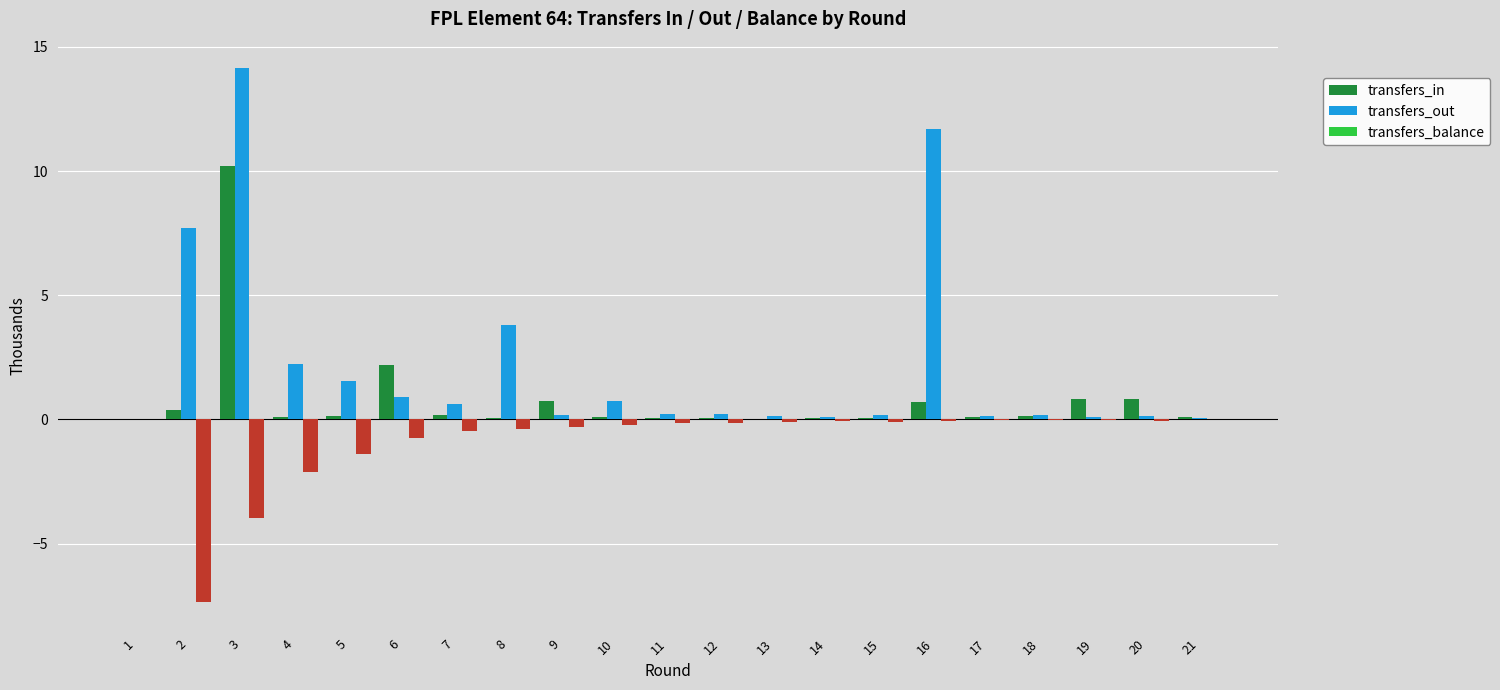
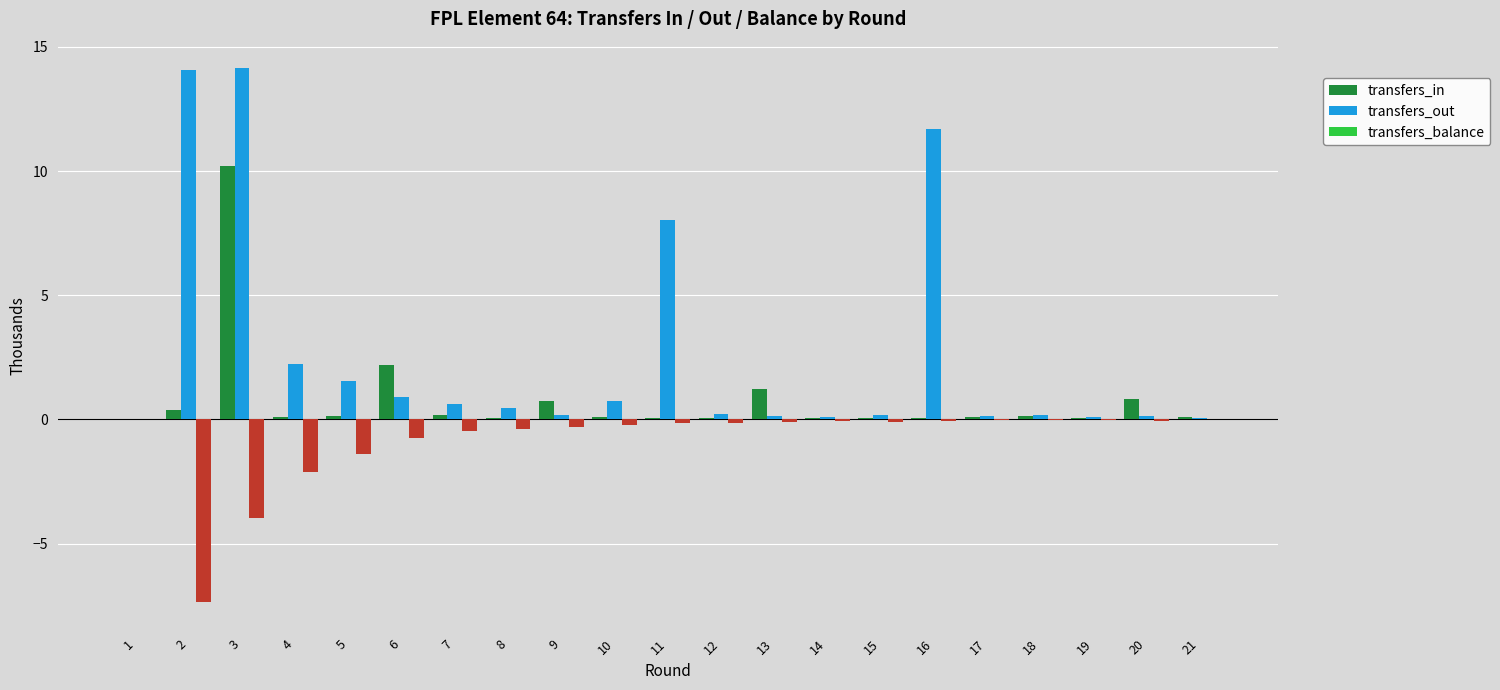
transfers_out, 2: 7.7 -> 14.1
transfers_out, 8: 3.8 -> 0.5
transfers_out, 11: 0.2 -> 8.0
transfers_in, 13: 0.0 -> 1.2
transfers_in, 16: 0.7 -> 0.0
transfers_in, 19: 0.8 -> 0.1
